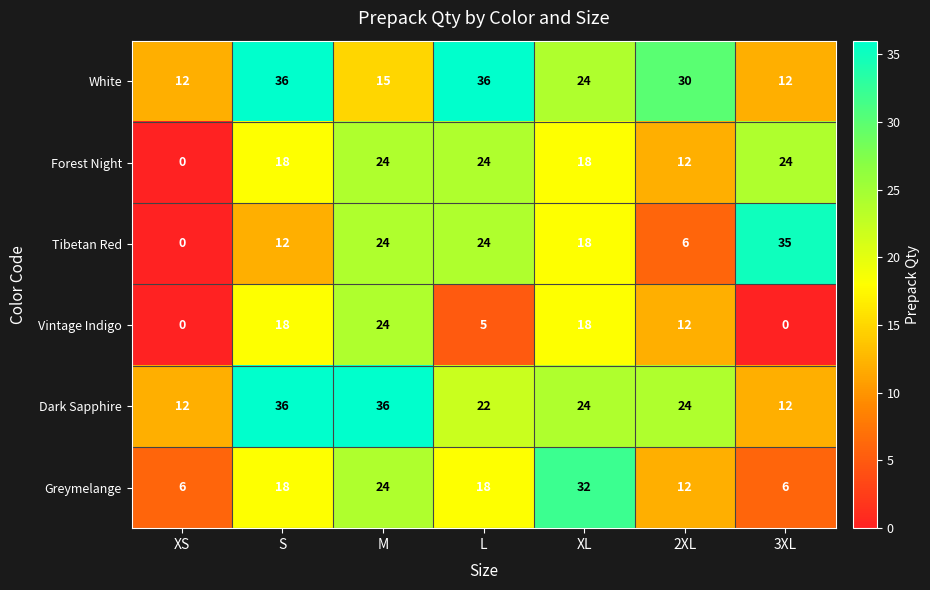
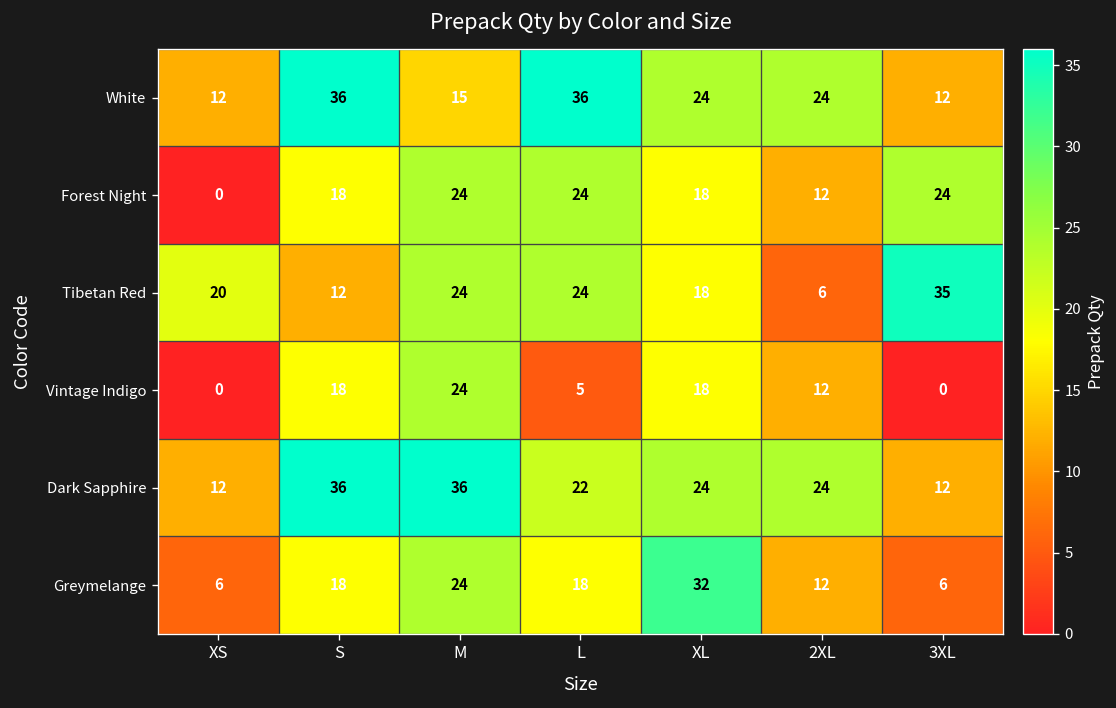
White, 2XL: 30 -> 24
Tibetan Red, XS: 0 -> 20
